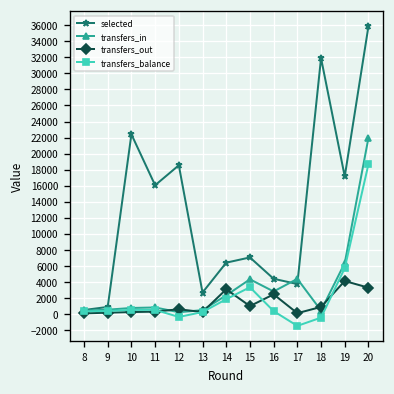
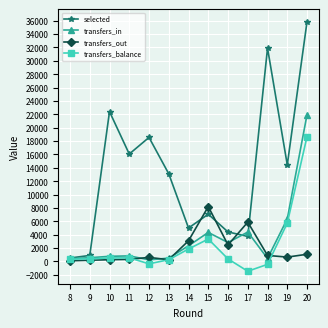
selected, 13: 3000 -> 13000
selected, 14: 6000 -> 5000
transfers_out, 15: 1000 -> 8000
transfers_out, 17: 0 -> 6000
selected, 19: 17000 -> 14000
transfers_out, 19: 4000 -> 1000
transfers_out, 20: 3000 -> 1000
